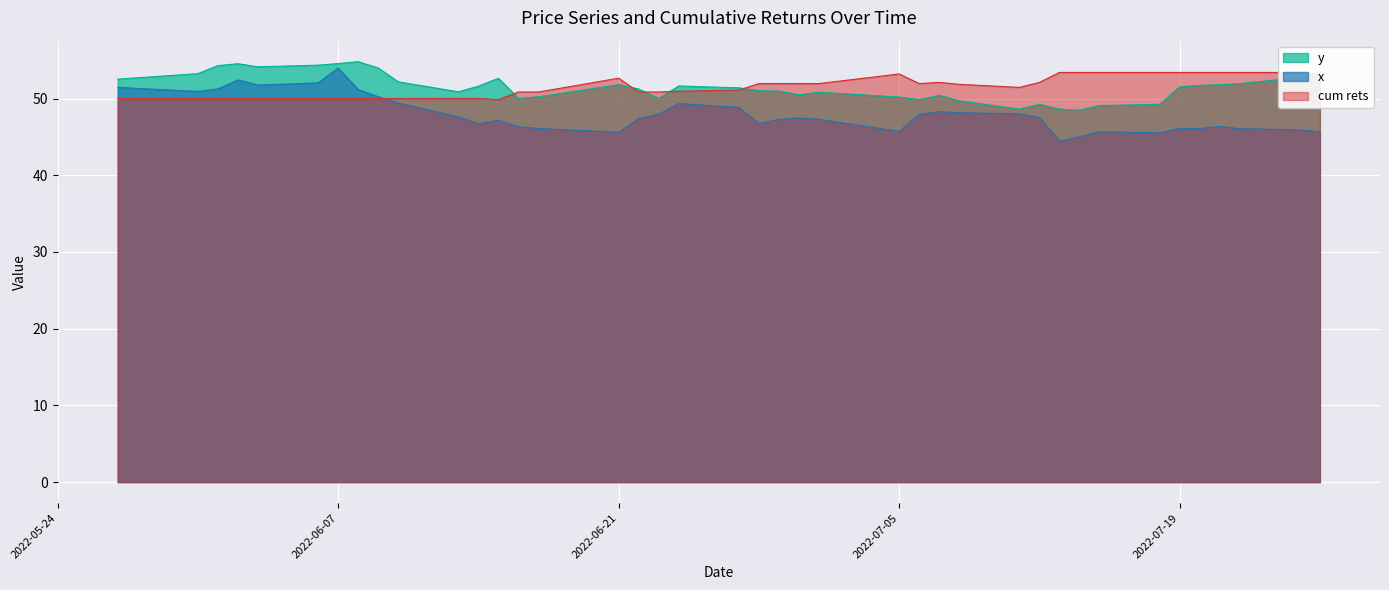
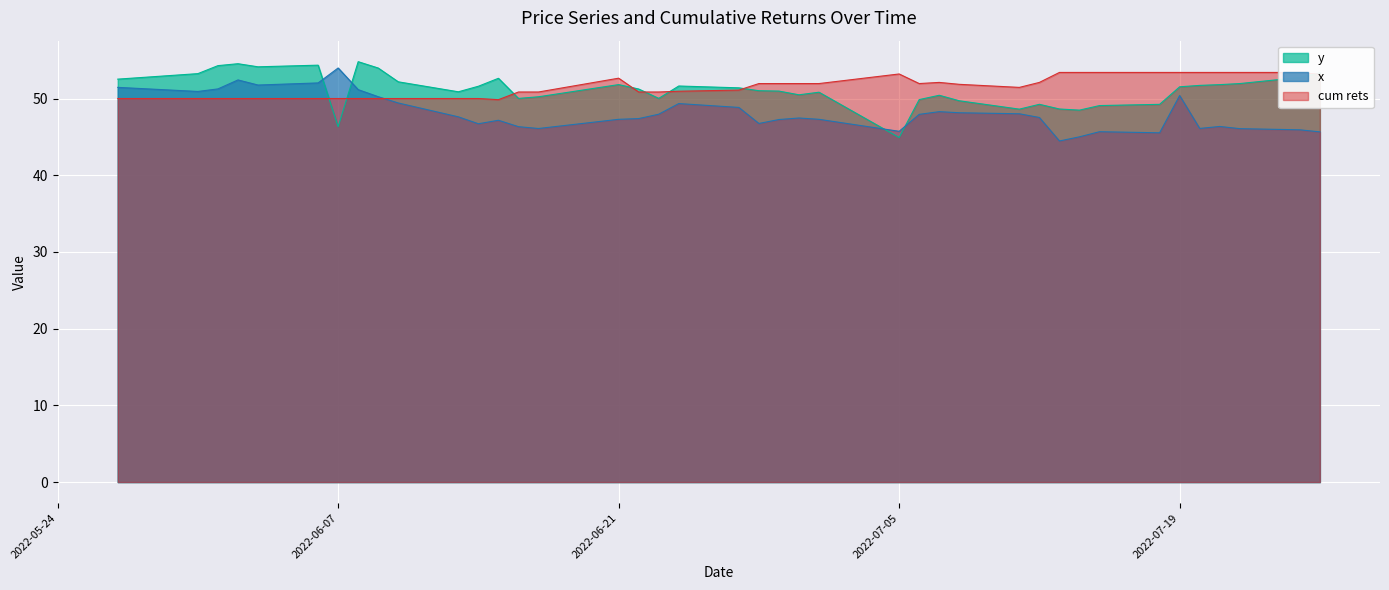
y, 2022-06-07: 55 -> 46
x, 2022-06-21: 46 -> 47
y, 2022-07-05: 50 -> 45
x, 2022-07-19: 46 -> 50
